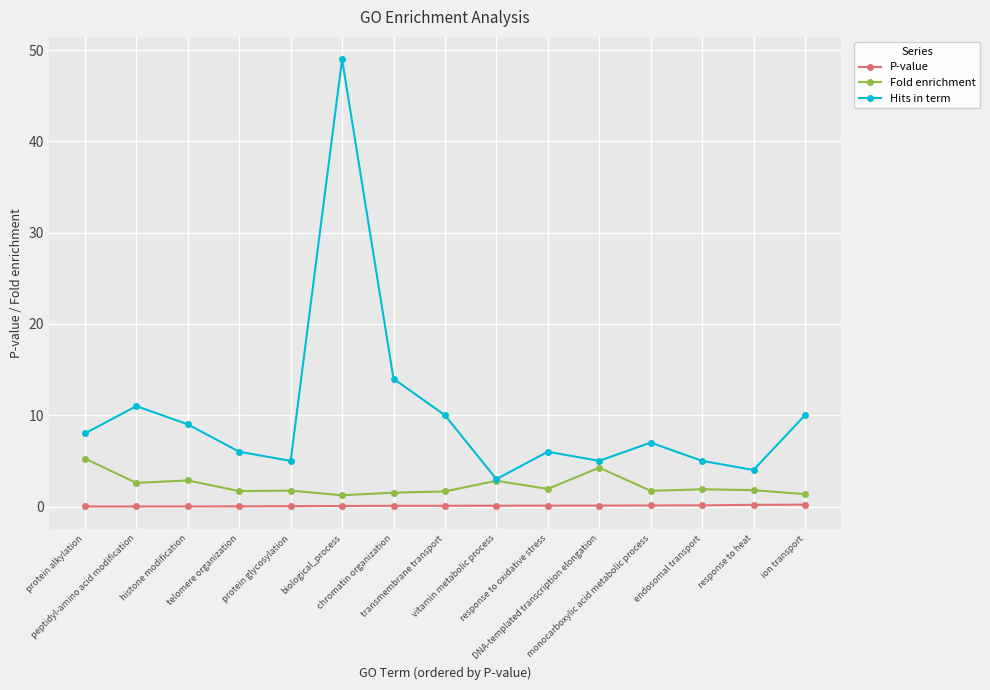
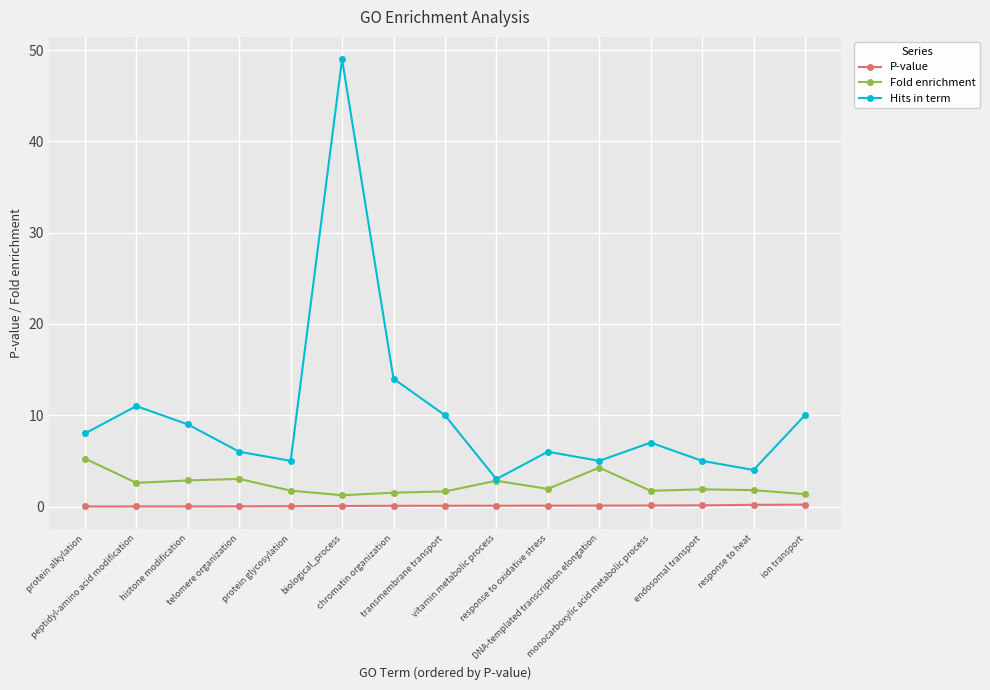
Fold enrichment, telomere organization: 2 -> 3
